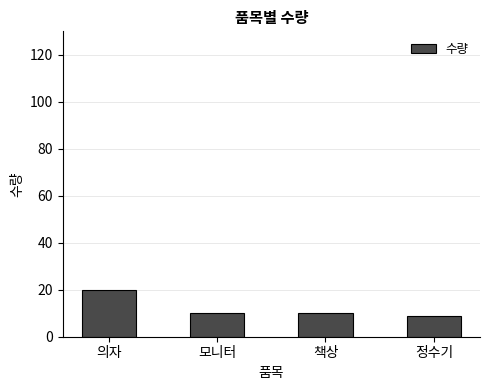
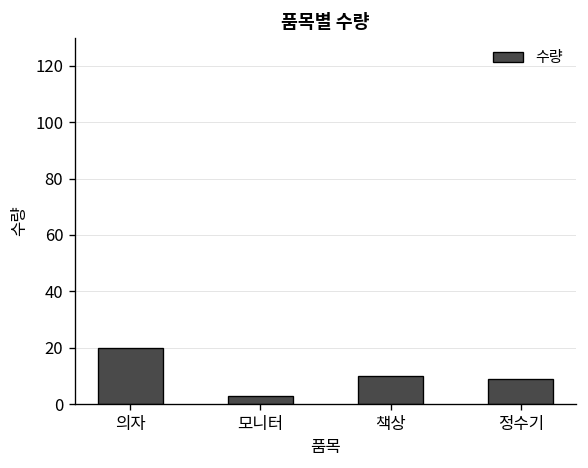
모니터: 10 -> 3
